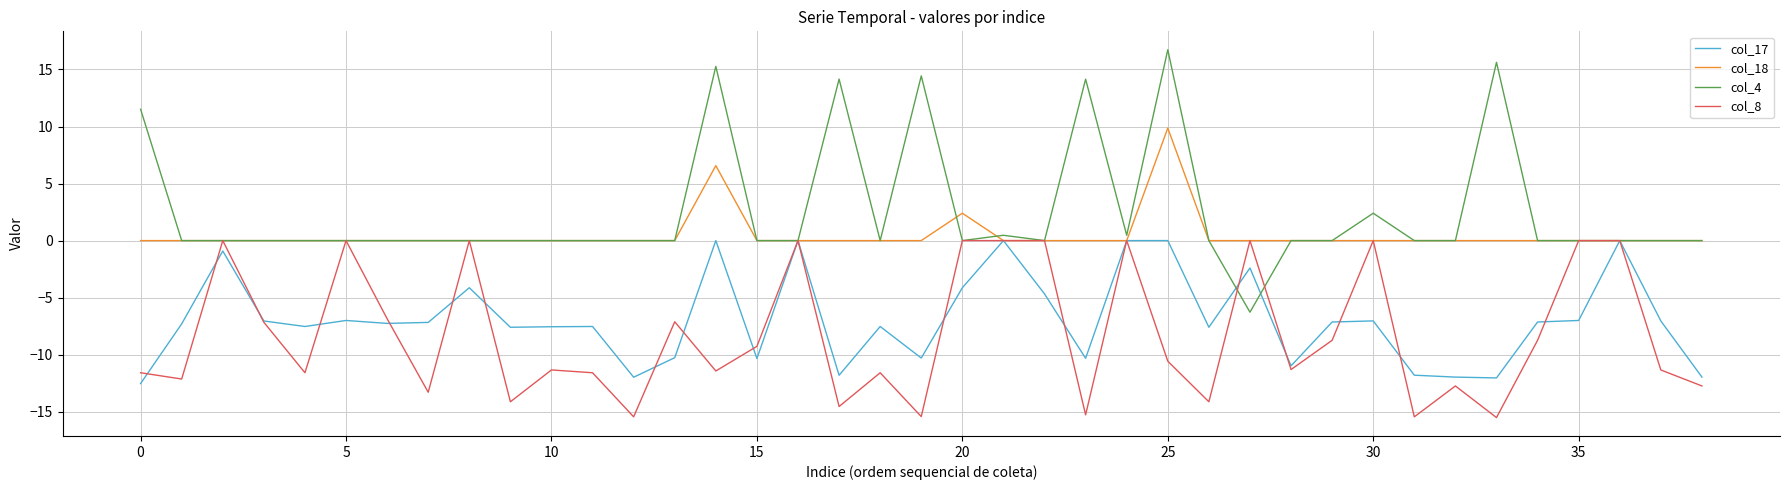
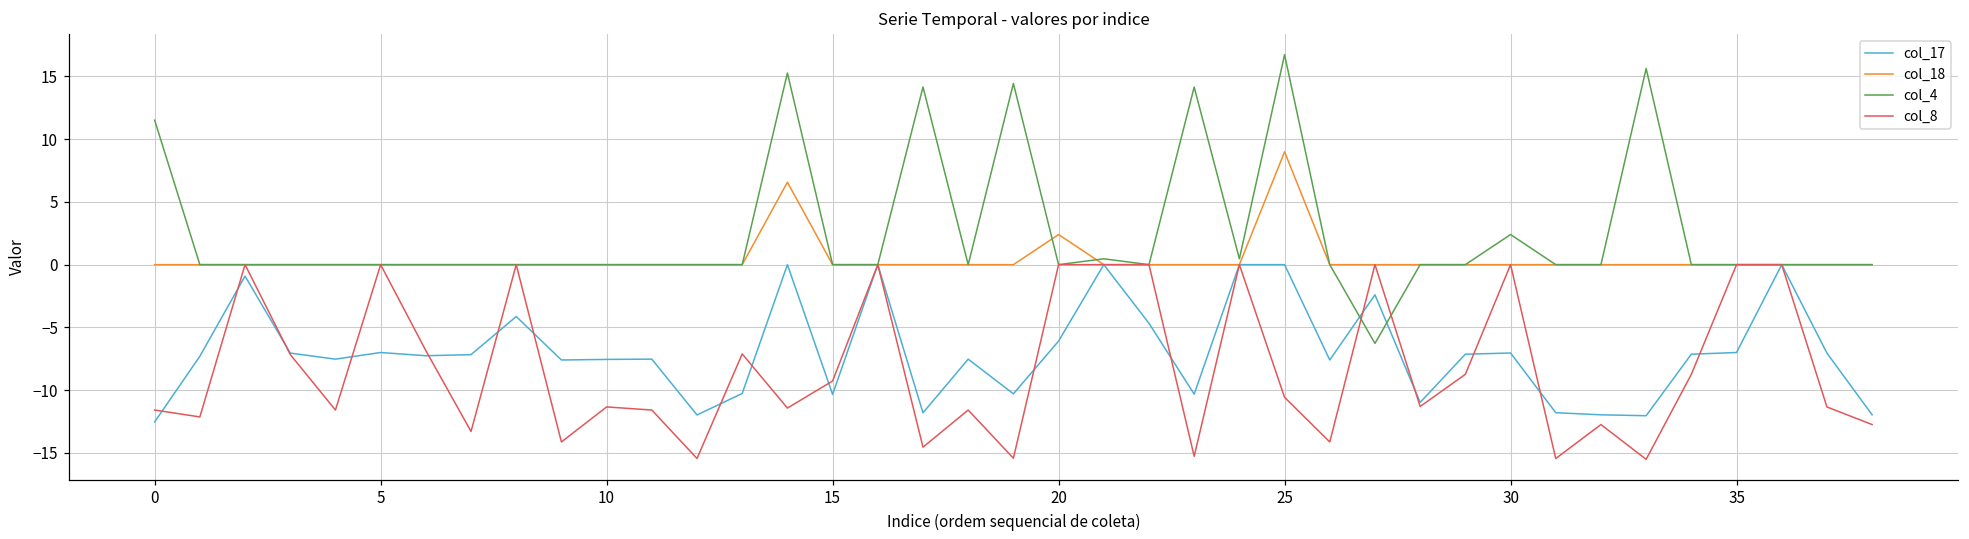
col_17, 20: -4.1 -> -6.1
col_18, 25: 9.9 -> 9.0
